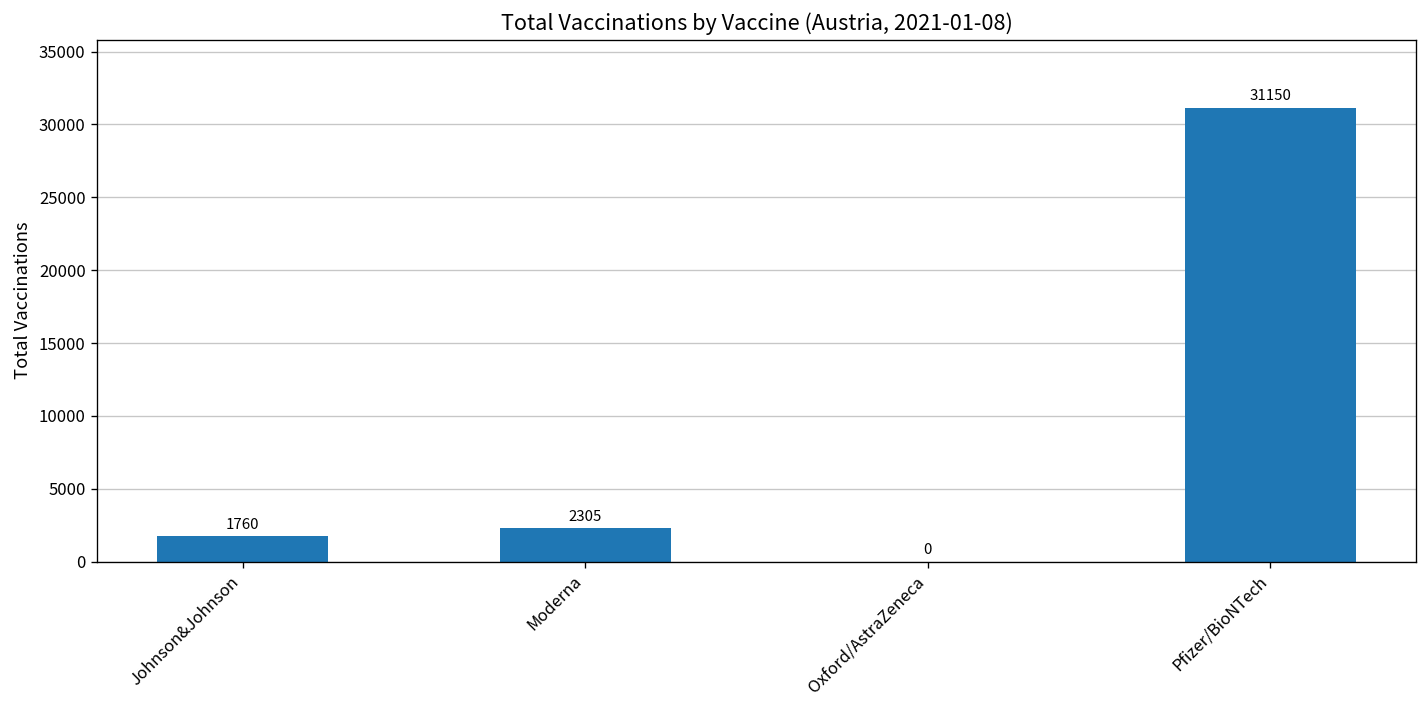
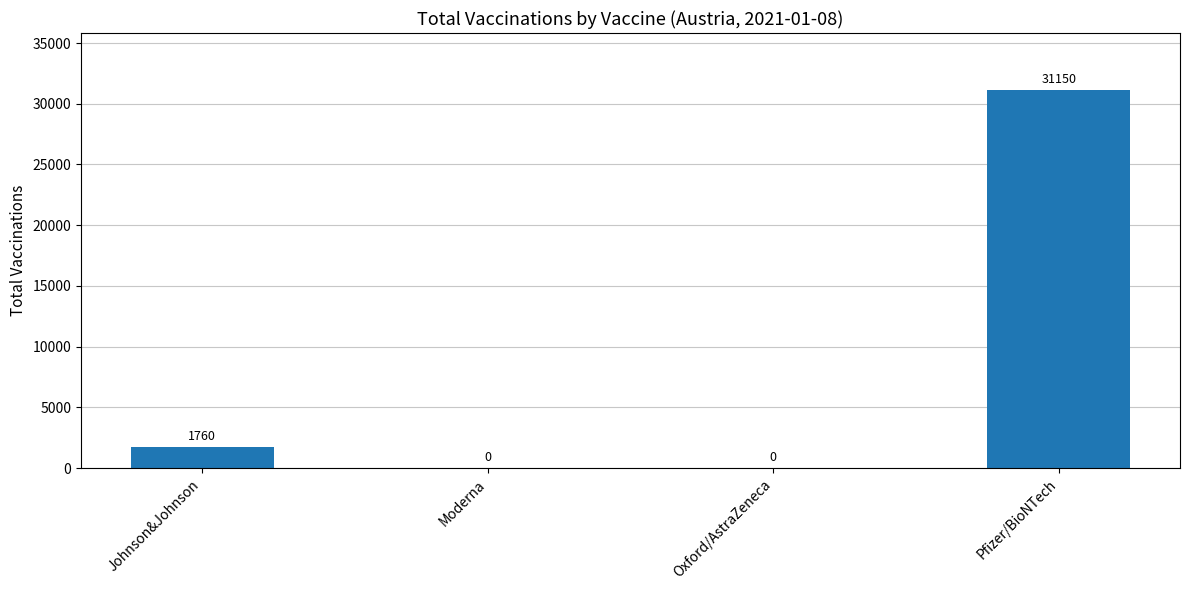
Moderna: 2305 -> 0
